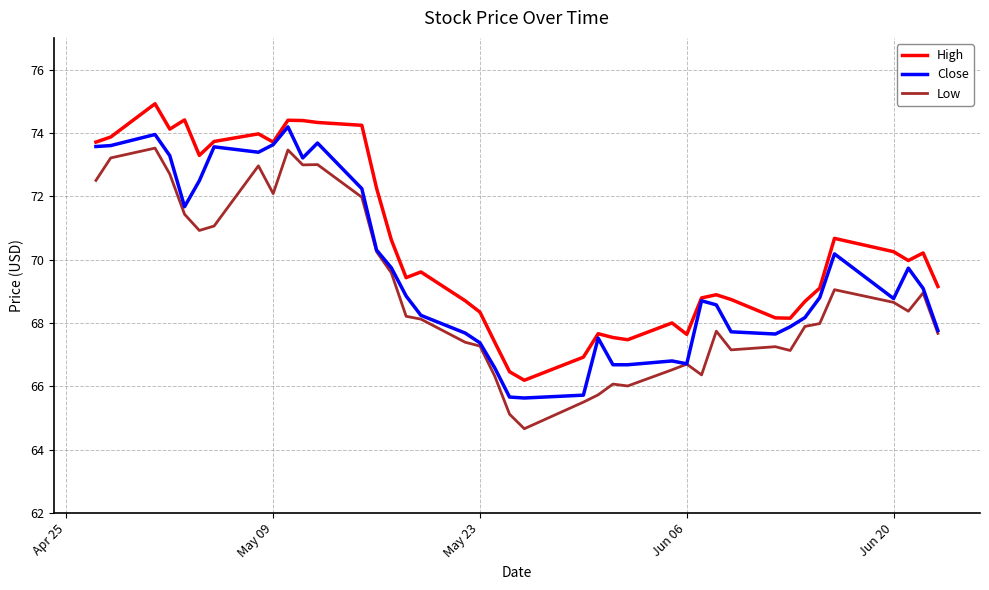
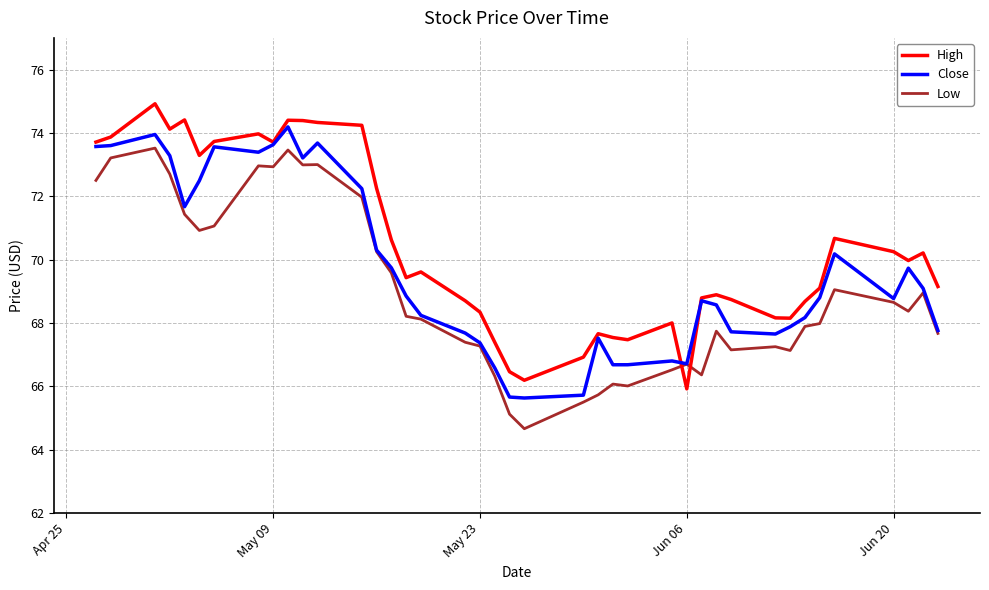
Low, May 09: 72.1 -> 72.9
High, Jun 06: 67.6 -> 65.9
